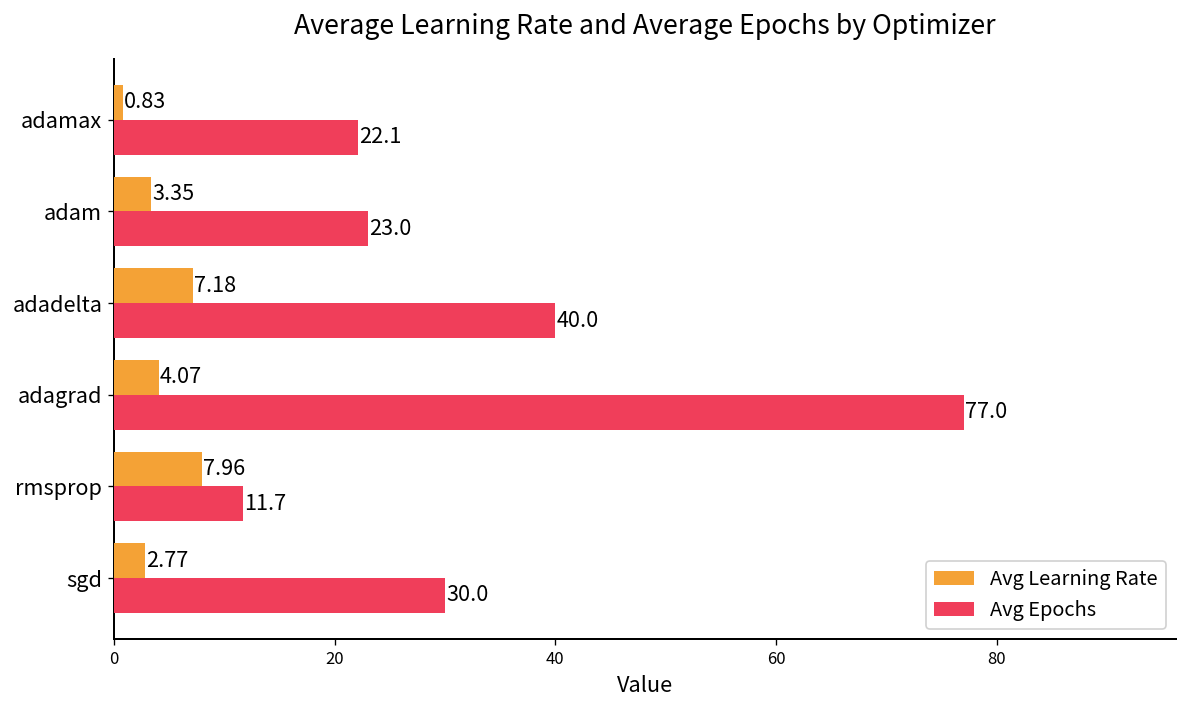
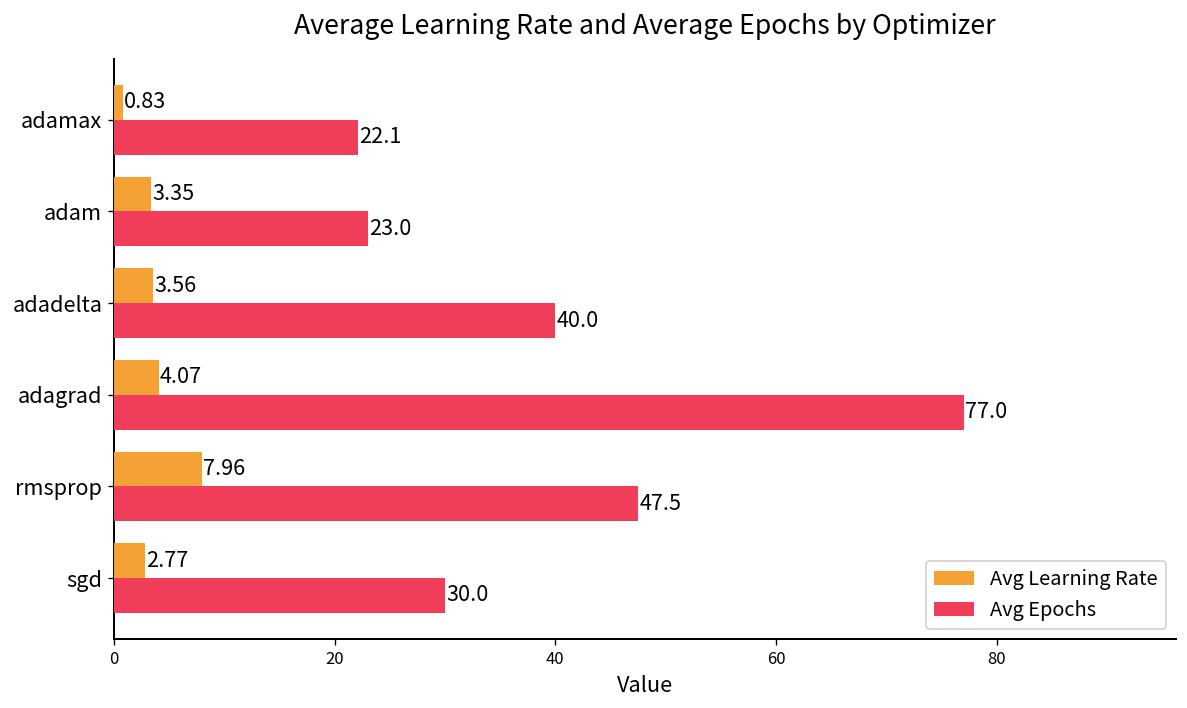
Avg Learning Rate, adadelta: 7.18 -> 3.56
Avg Epochs, rmsprop: 11.7 -> 47.5
